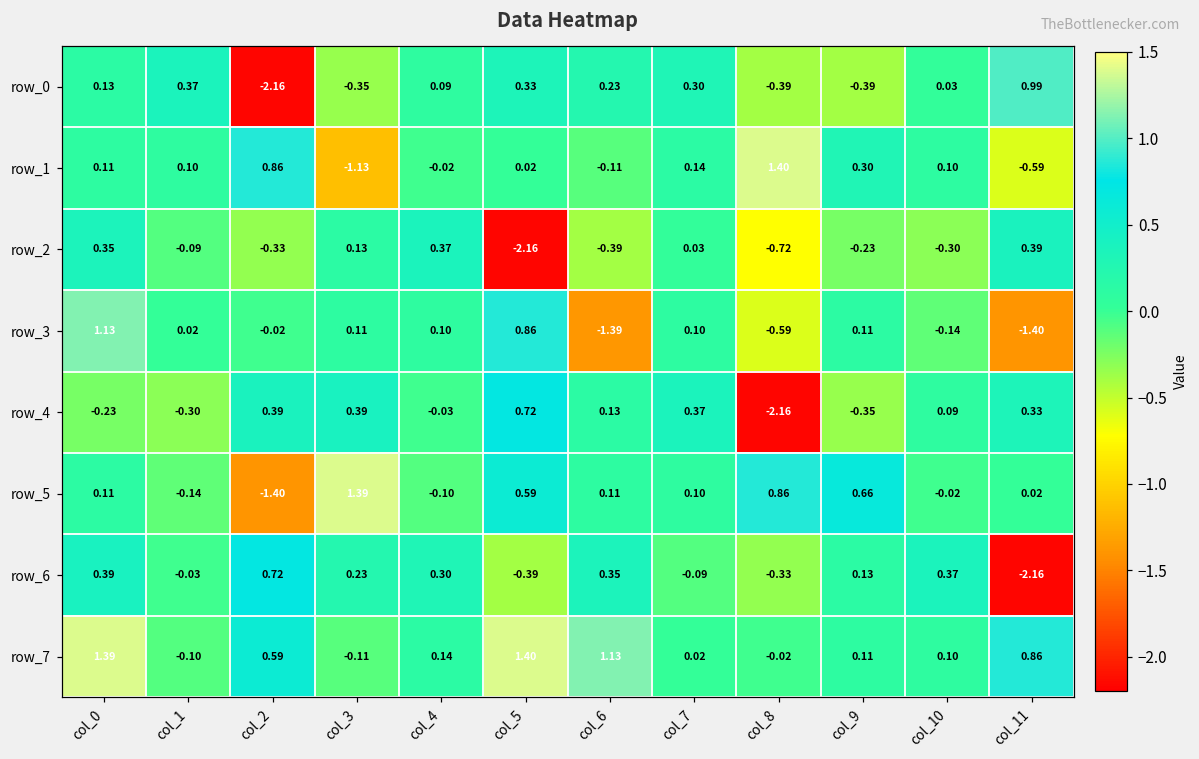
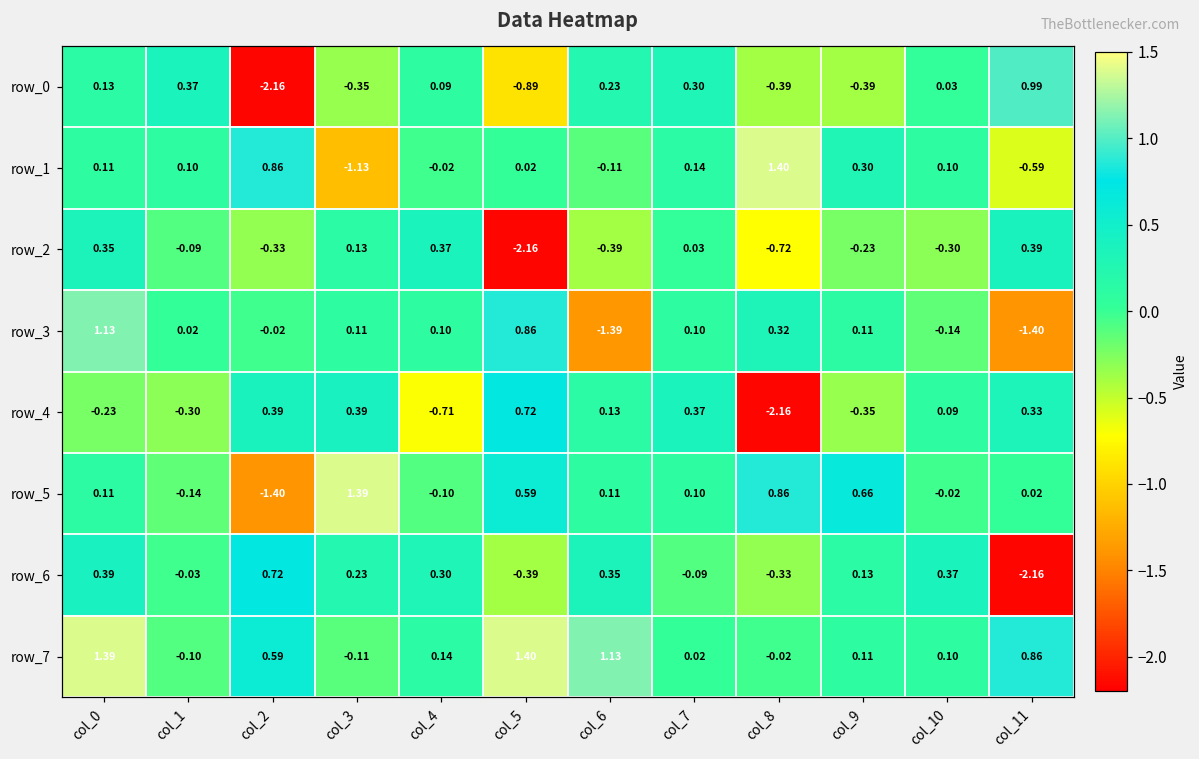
row_0, col_5: 0.33 -> -0.89
row_3, col_8: -0.59 -> 0.32
row_4, col_4: -0.03 -> -0.71
